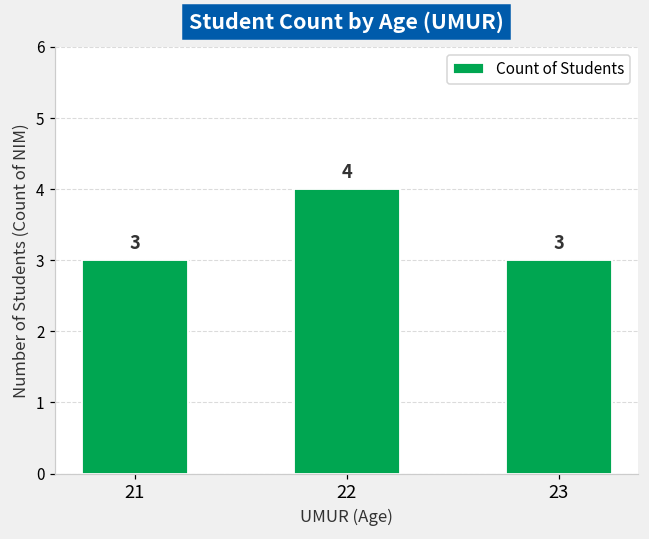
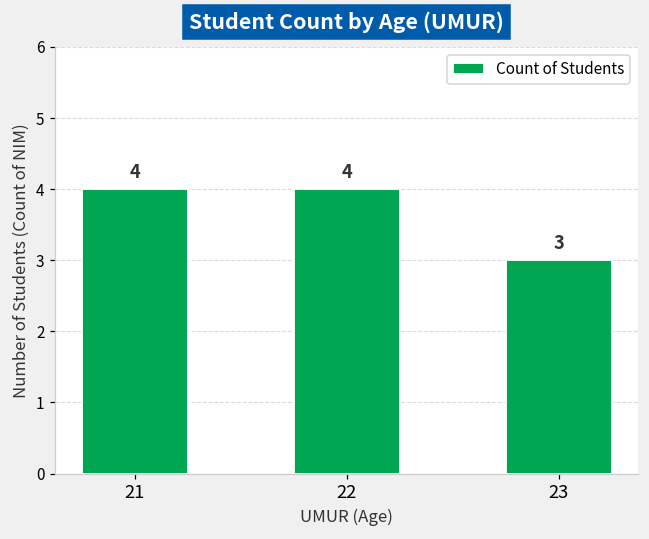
21: 3 -> 4
